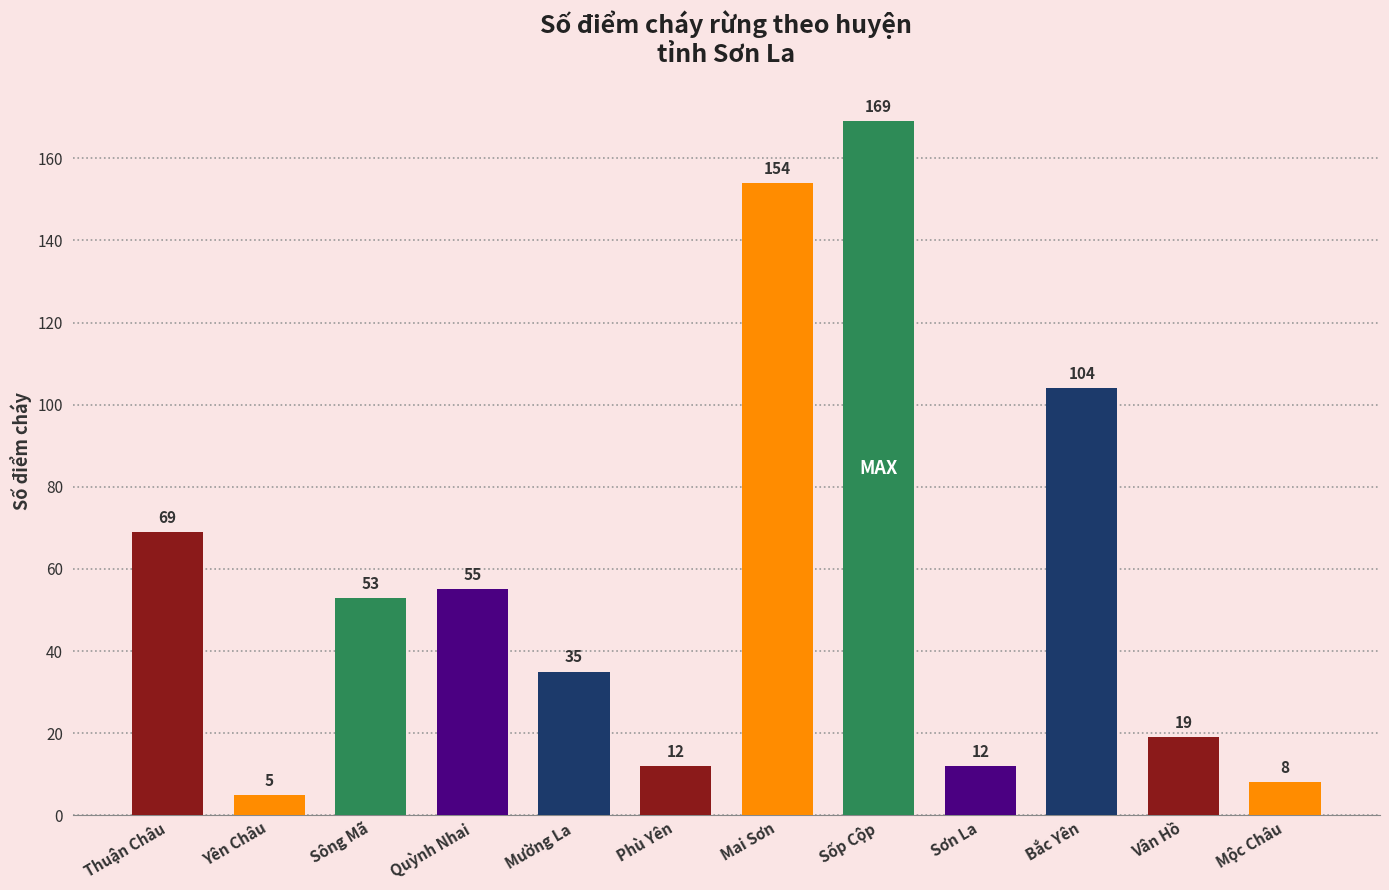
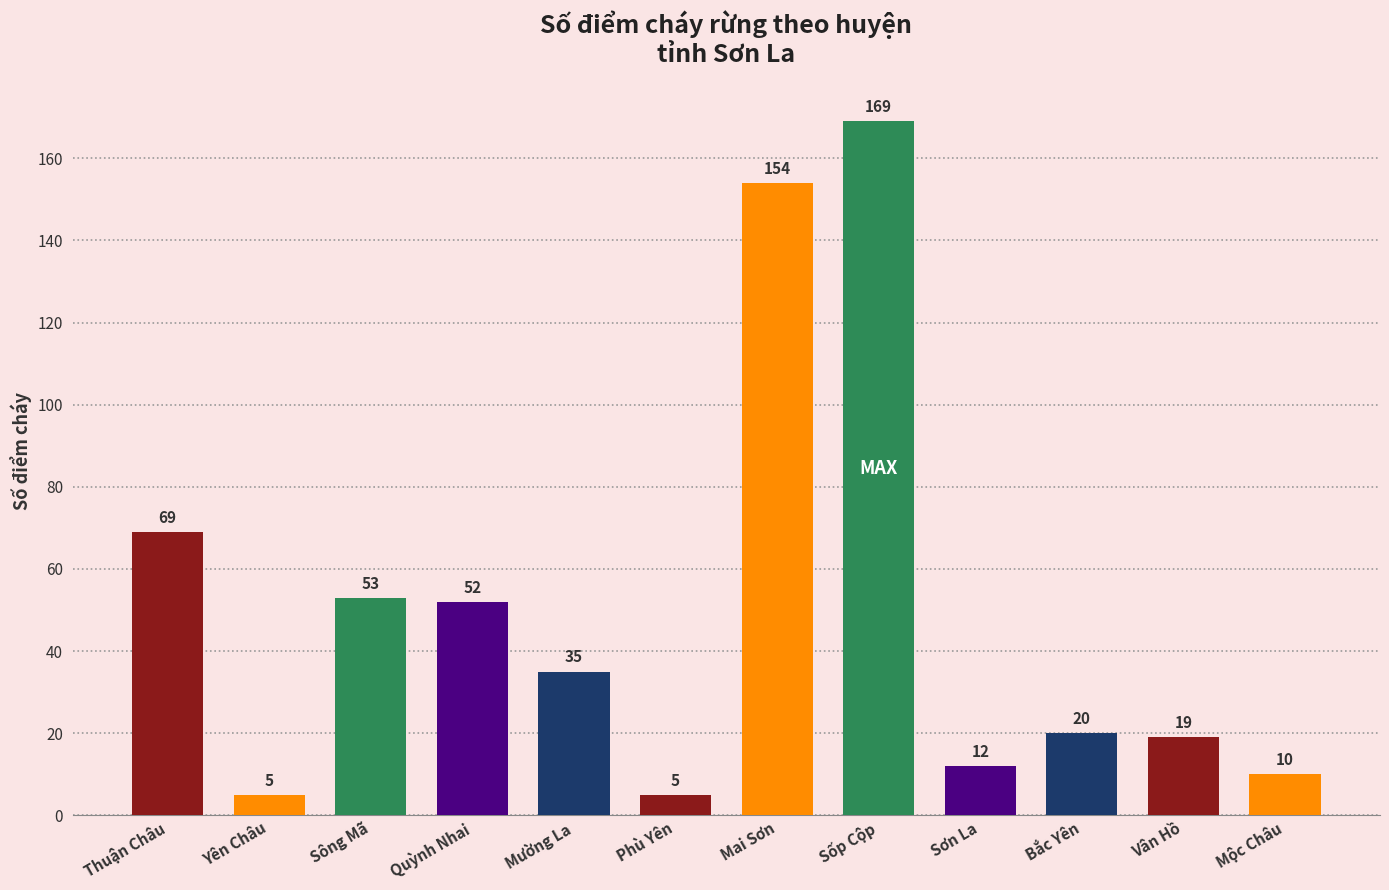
Quỳnh Nhai: 55 -> 52
Phù Yên: 12 -> 5
Bắc Yên: 104 -> 20
Mộc Châu: 8 -> 10
